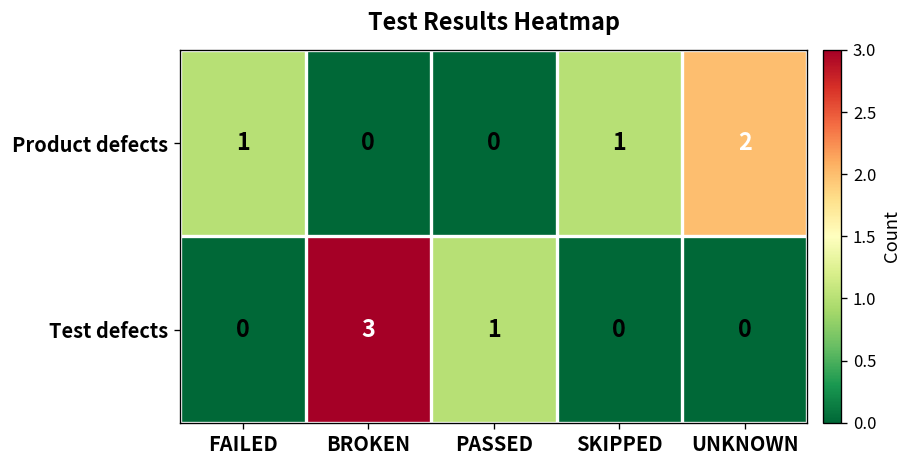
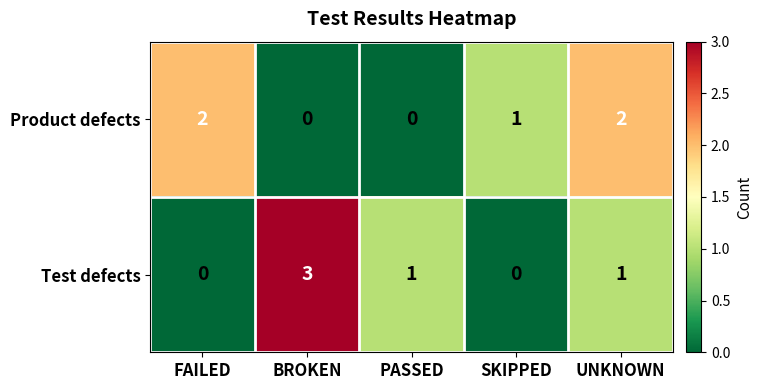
Product defects, FAILED: 1 -> 2
Test defects, UNKNOWN: 0 -> 1
